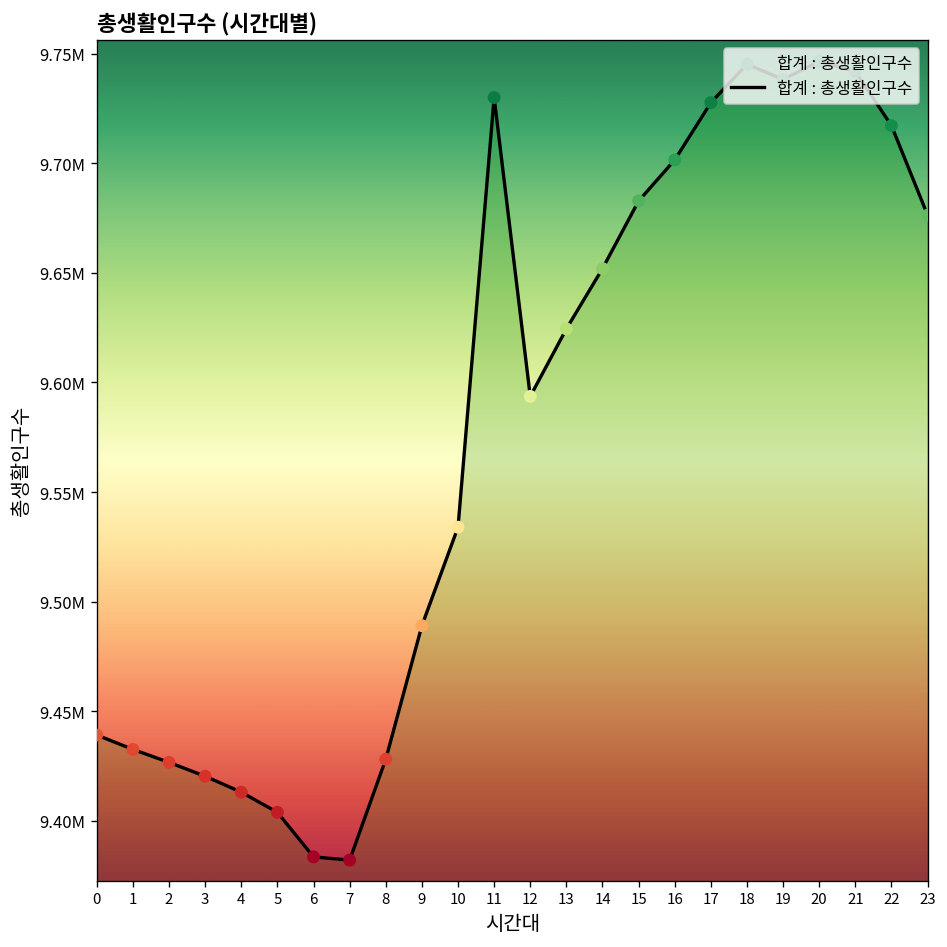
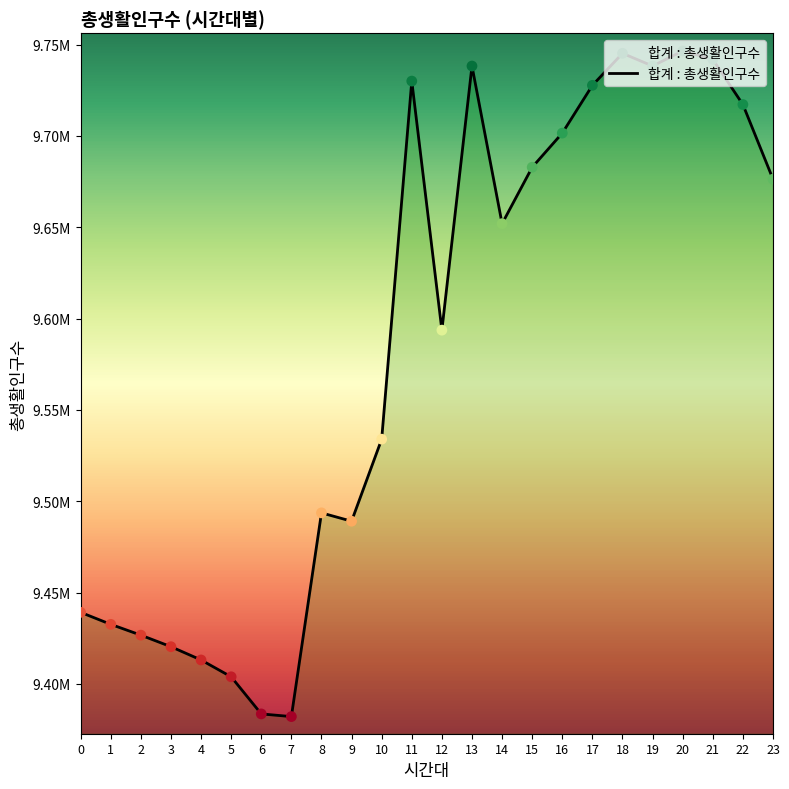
8: 9428000 -> 9494000
13: 9624000 -> 9738000
